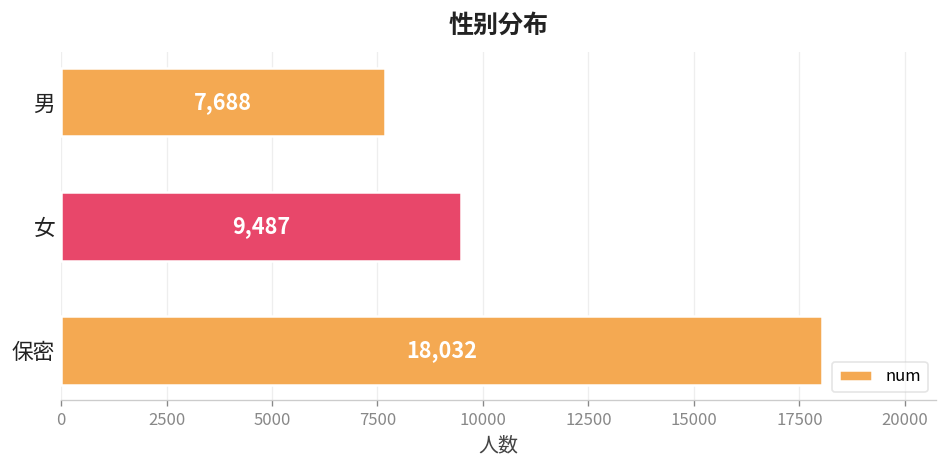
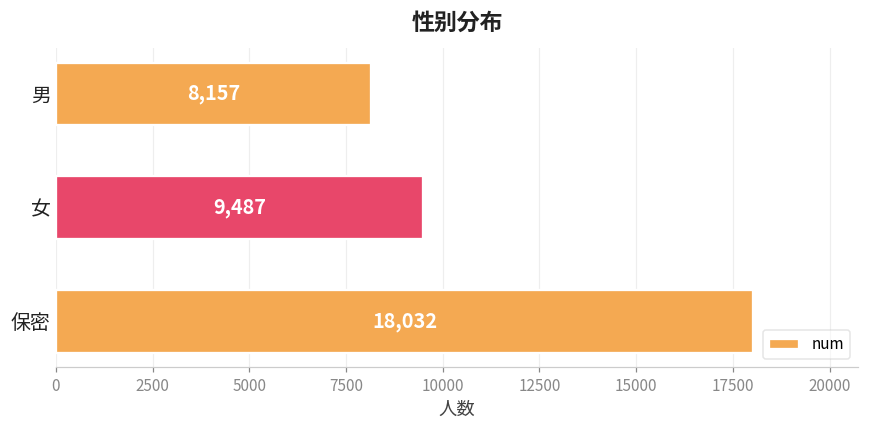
男: 7,688 -> 8,157
